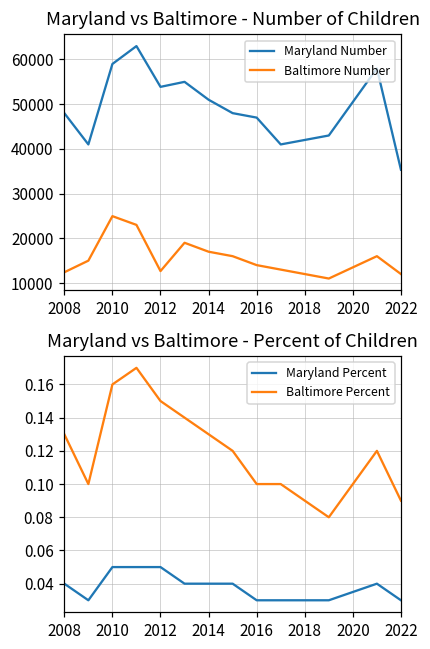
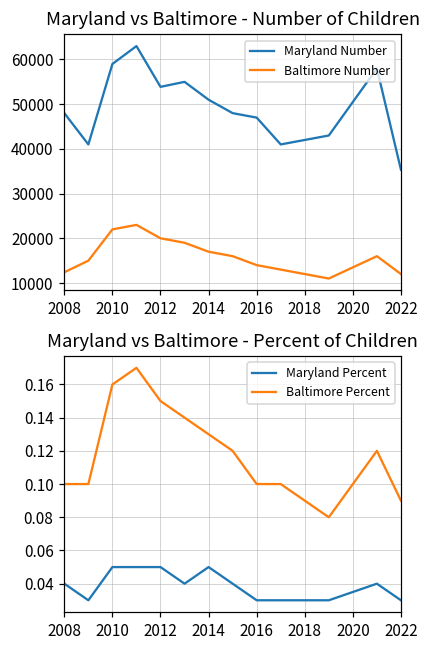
Maryland vs Baltimore - Number of Children, Baltimore Number, 2010: 25000 -> 22000
Maryland vs Baltimore - Number of Children, Baltimore Number, 2012: 13000 -> 20000
Maryland vs Baltimore - Percent of Children, Baltimore Percent, 2008: 0.13 -> 0.10
Maryland vs Baltimore - Percent of Children, Maryland Percent, 2014: 0.04 -> 0.05
